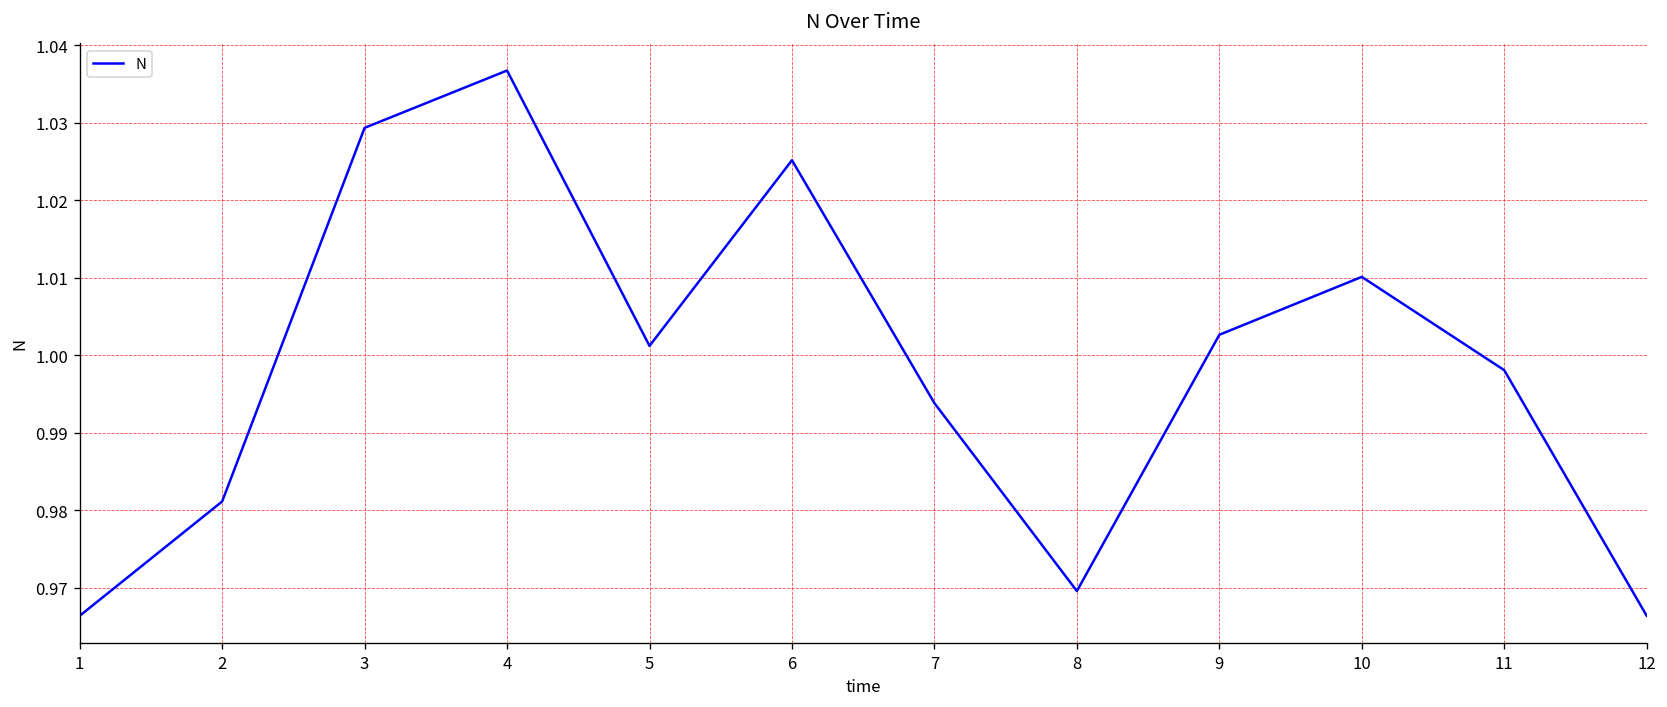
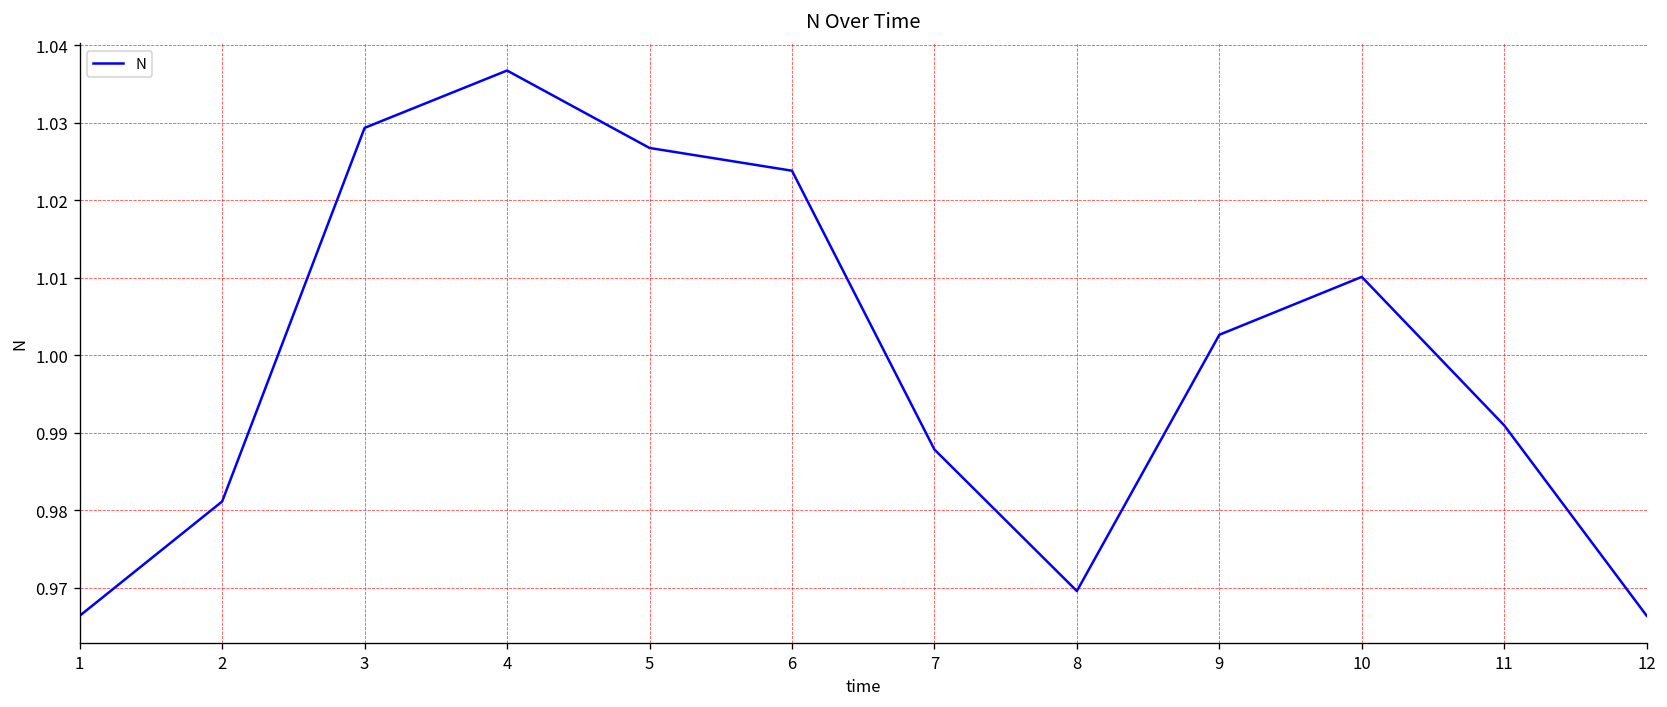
5: 1.001 -> 1.027
6: 1.025 -> 1.024
7: 0.994 -> 0.988
11: 0.998 -> 0.991
